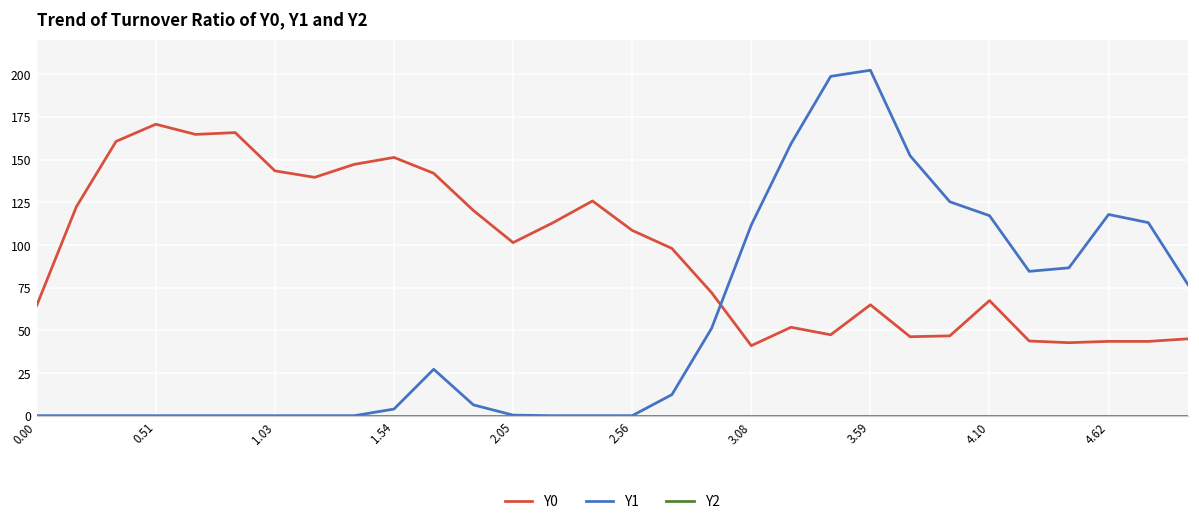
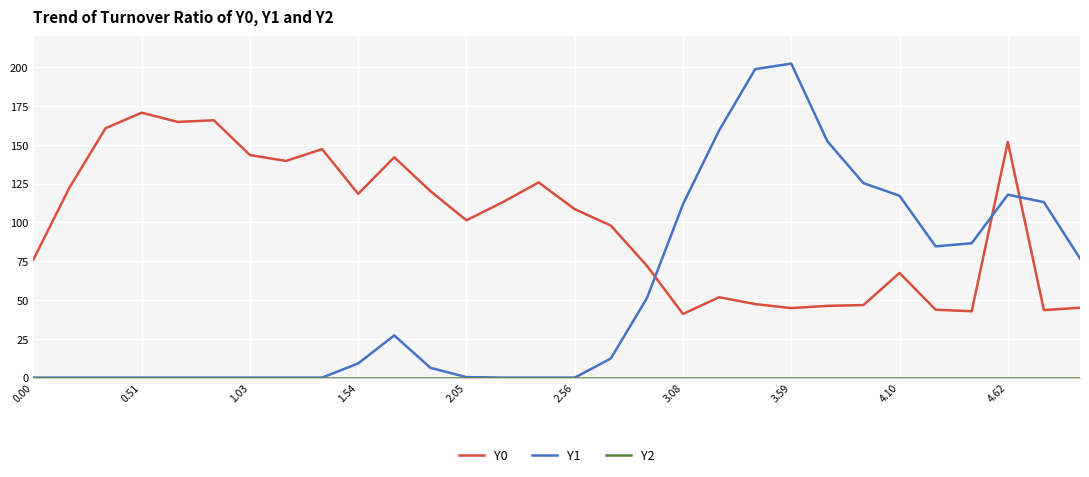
Y0, 0.00: 65 -> 76
Y0, 1.54: 151 -> 118
Y1, 1.54: 4 -> 9
Y0, 3.59: 65 -> 45
Y0, 4.62: 44 -> 152
